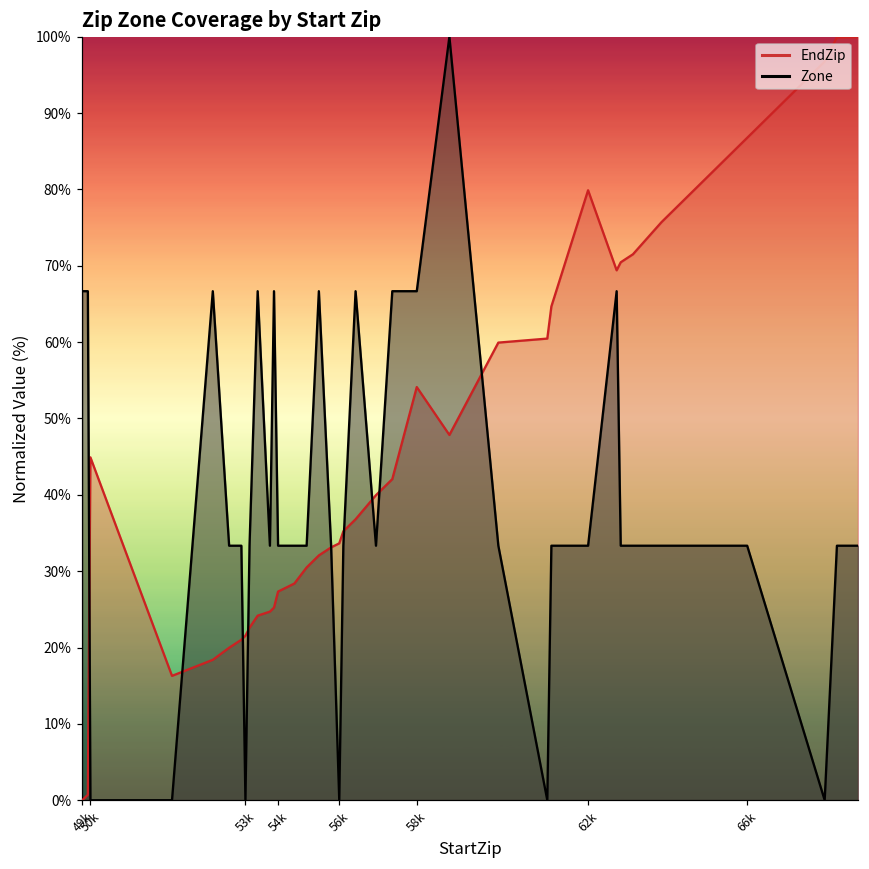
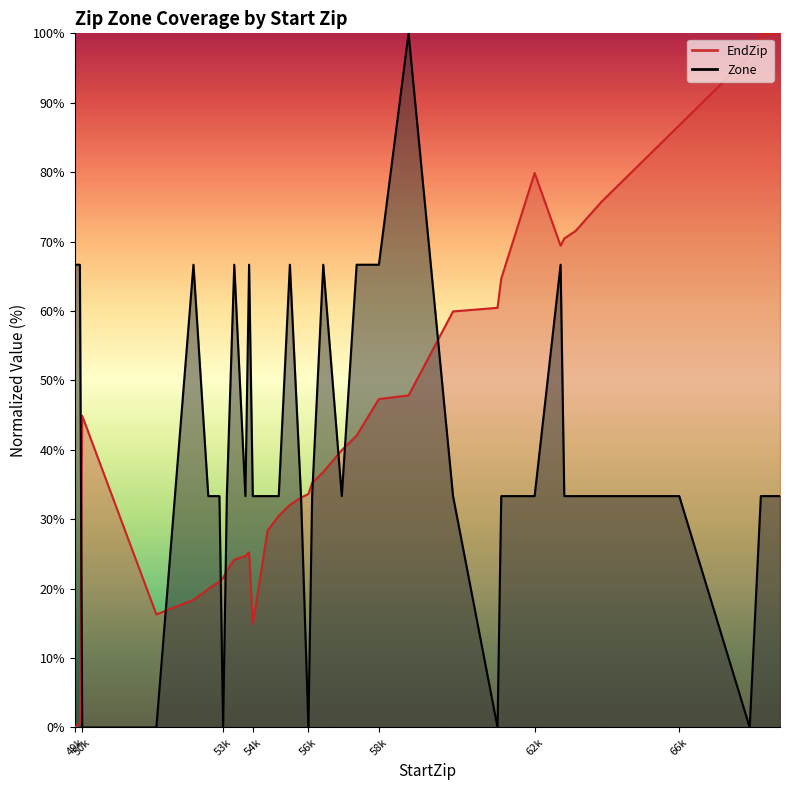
EndZip, 54k: 27% -> 15%
EndZip, 58k: 54% -> 47%
